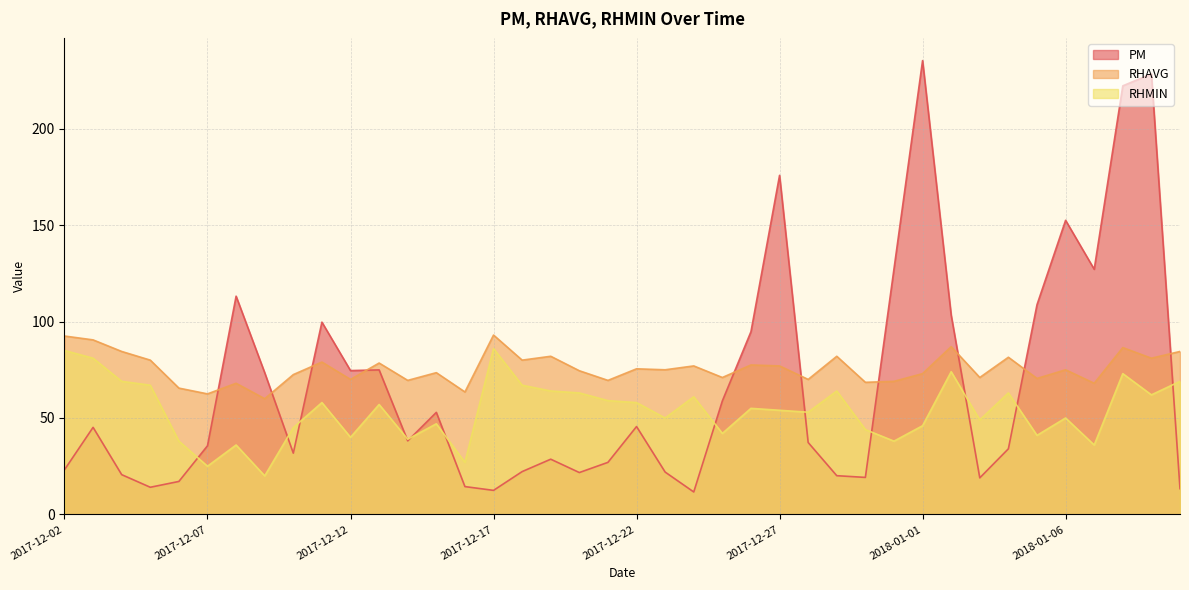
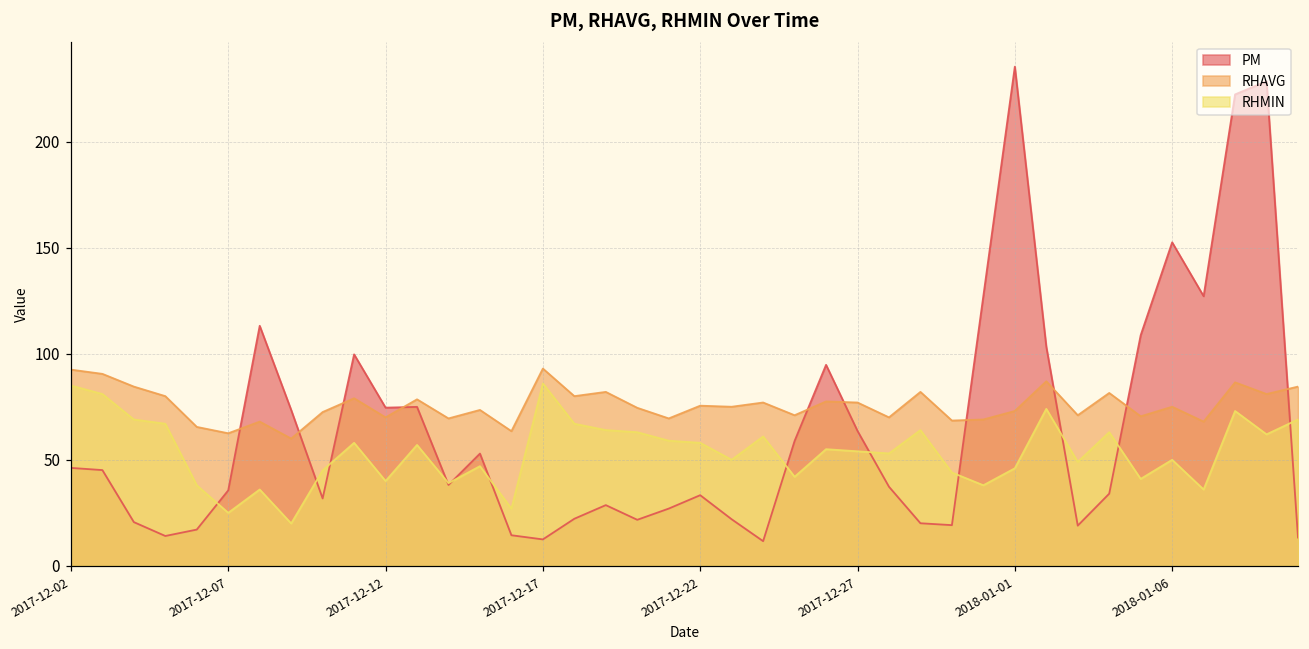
PM, 2017-12-02: 23 -> 46
PM, 2017-12-22: 46 -> 33
PM, 2017-12-27: 176 -> 64
